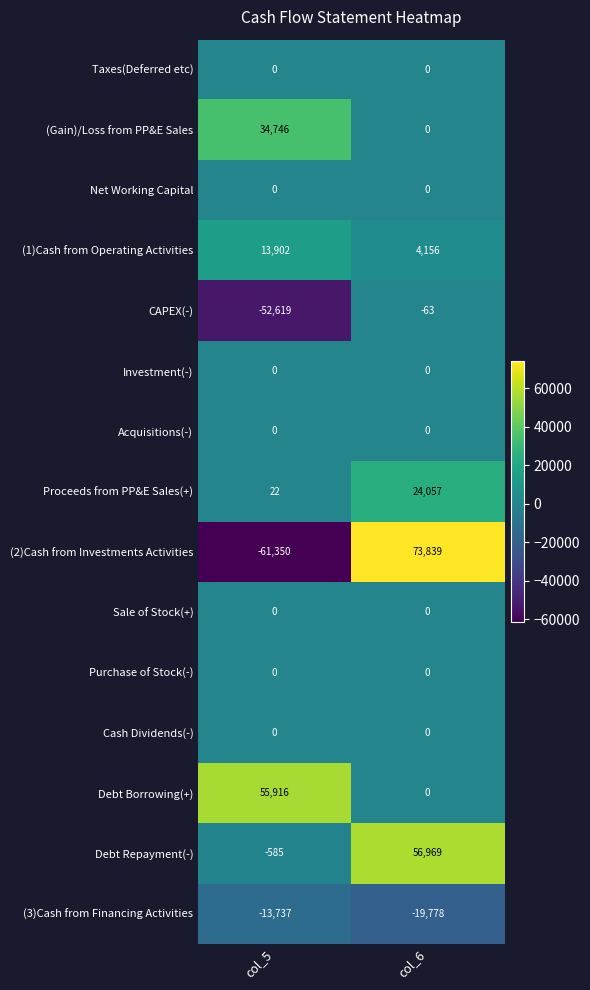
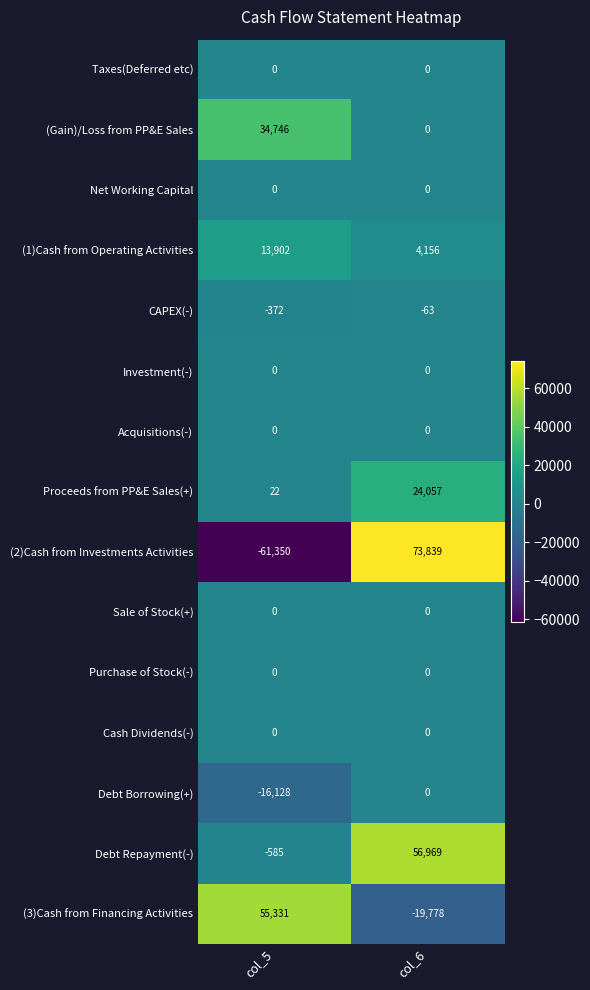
CAPEX(-), col_5: -52,619 -> -372
Debt Borrowing(+), col_5: 55,916 -> -16,128
(3)Cash from Financing Activities, col_5: -13,737 -> 55,331
